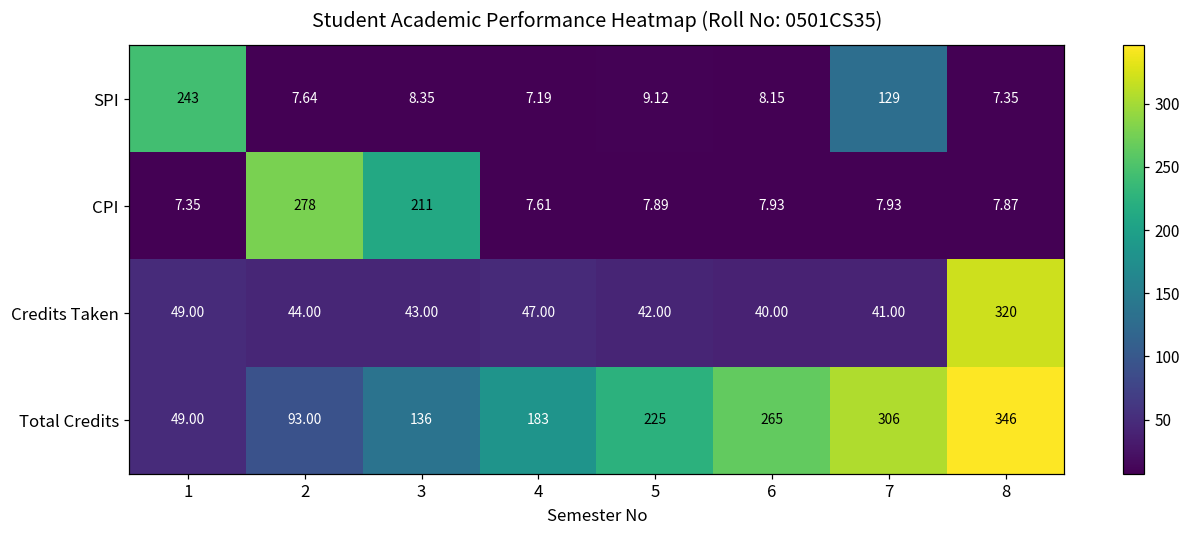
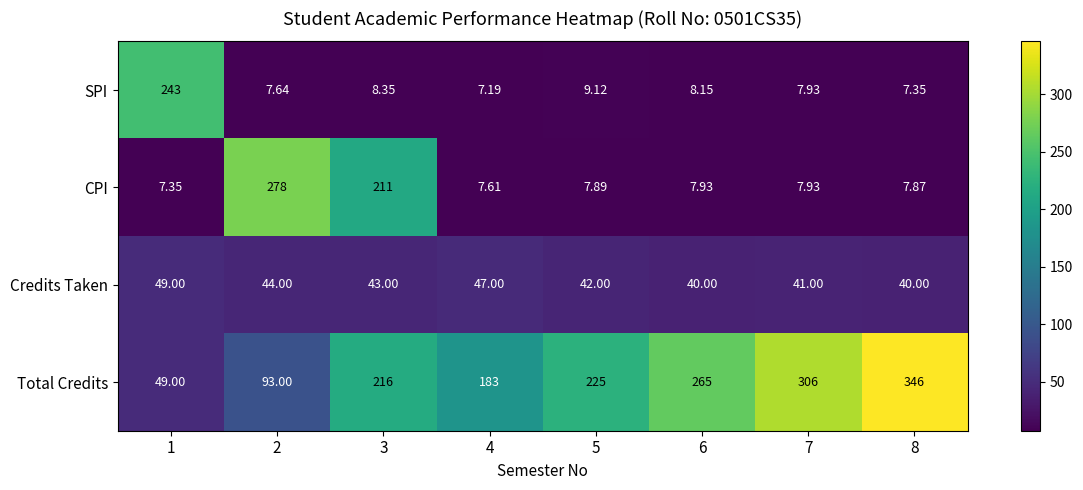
SPI, 7: 129 -> 7.93
Credits Taken, 8: 320 -> 40.00
Total Credits, 3: 136 -> 216
